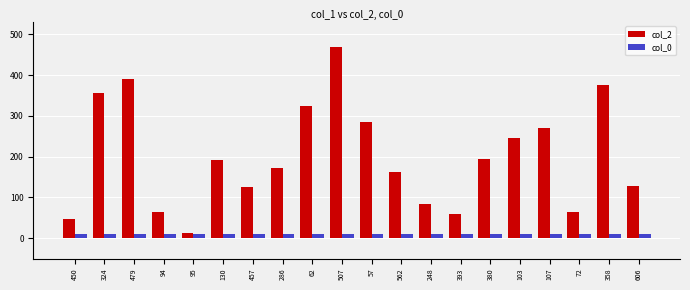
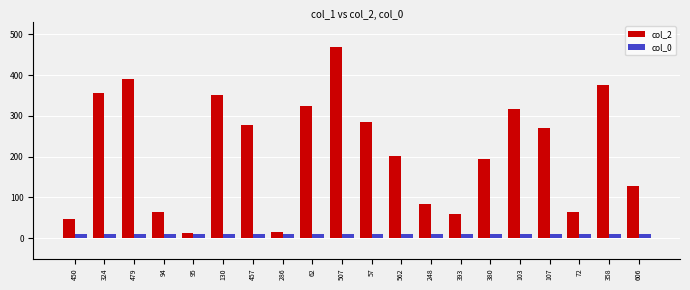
col_2, 130: 190 -> 350
col_2, 457: 130 -> 280
col_2, 286: 170 -> 20
col_2, 562: 160 -> 200
col_2, 103: 250 -> 320
